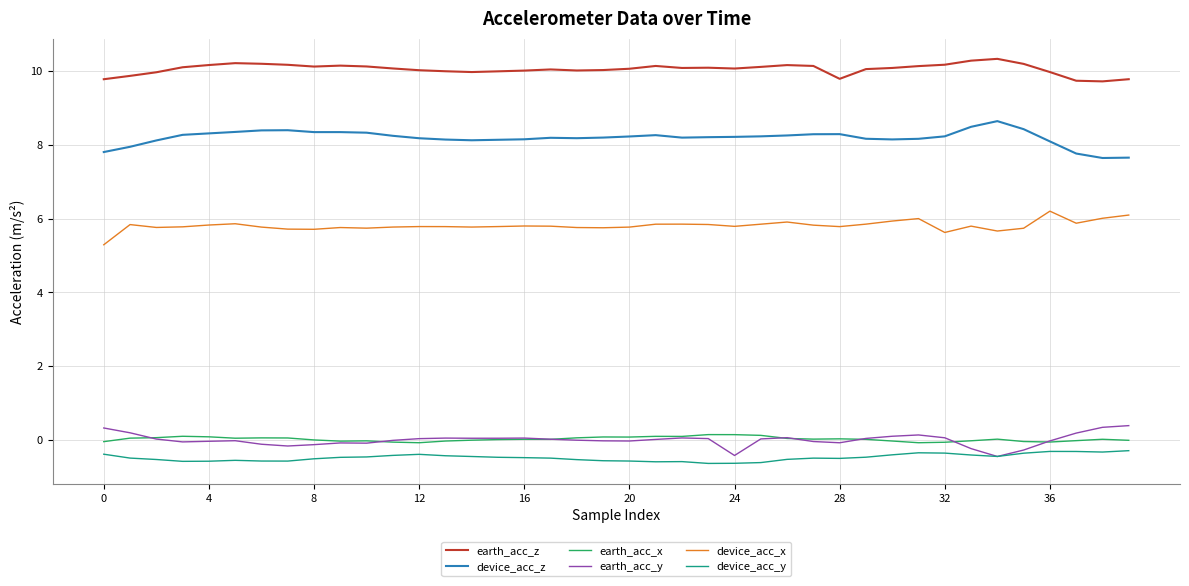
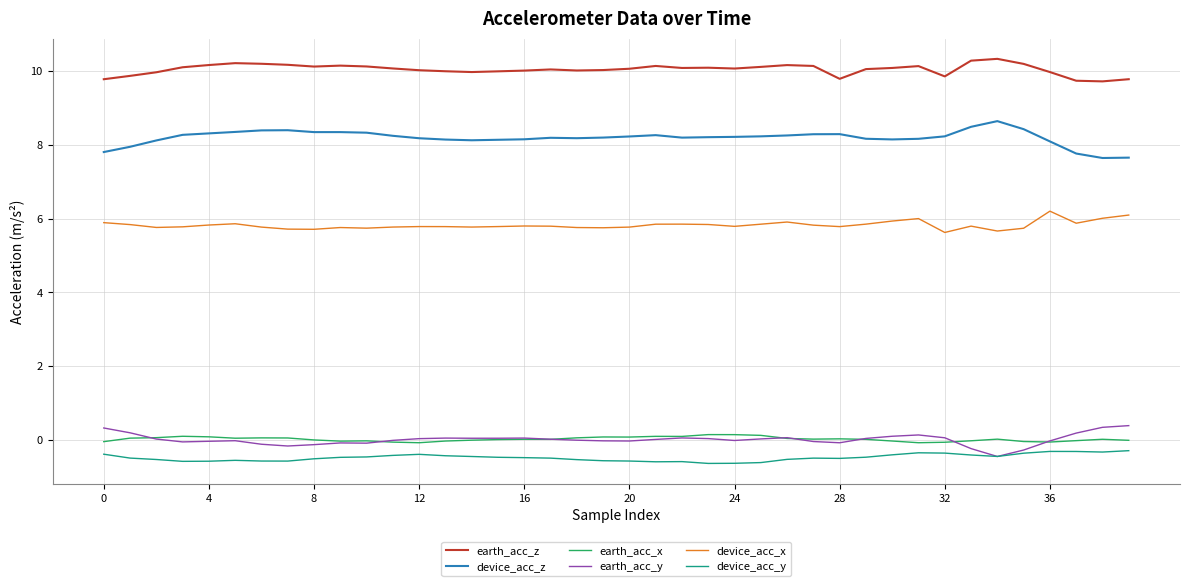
device_acc_x, 0: 5.3 -> 5.9
earth_acc_y, 24: -0.4 -> 0.0
earth_acc_z, 32: 10.2 -> 9.9
